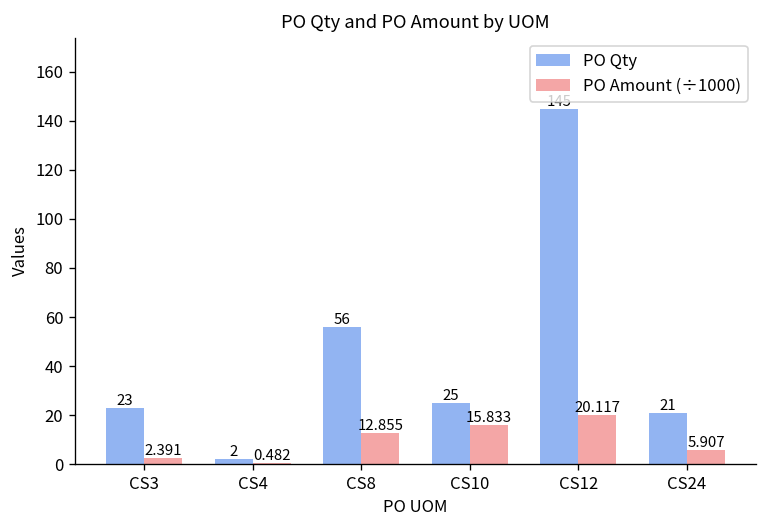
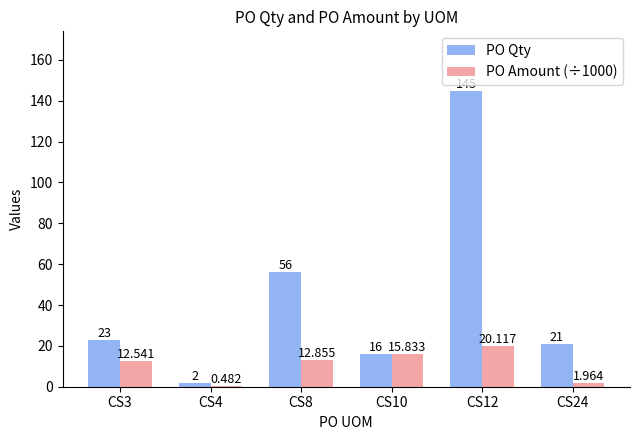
PO Amount (÷1000), CS3: 2.391 -> 12.541
PO Qty, CS10: 25 -> 16
PO Amount (÷1000), CS24: 5.907 -> 1.964
